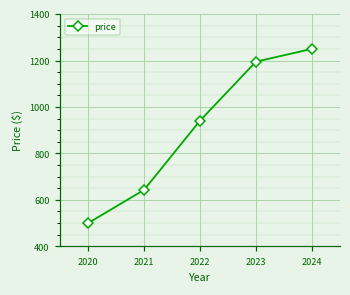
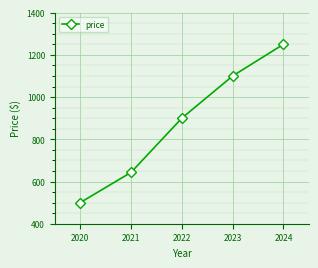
2022: 940 -> 900
2023: 1200 -> 1100
